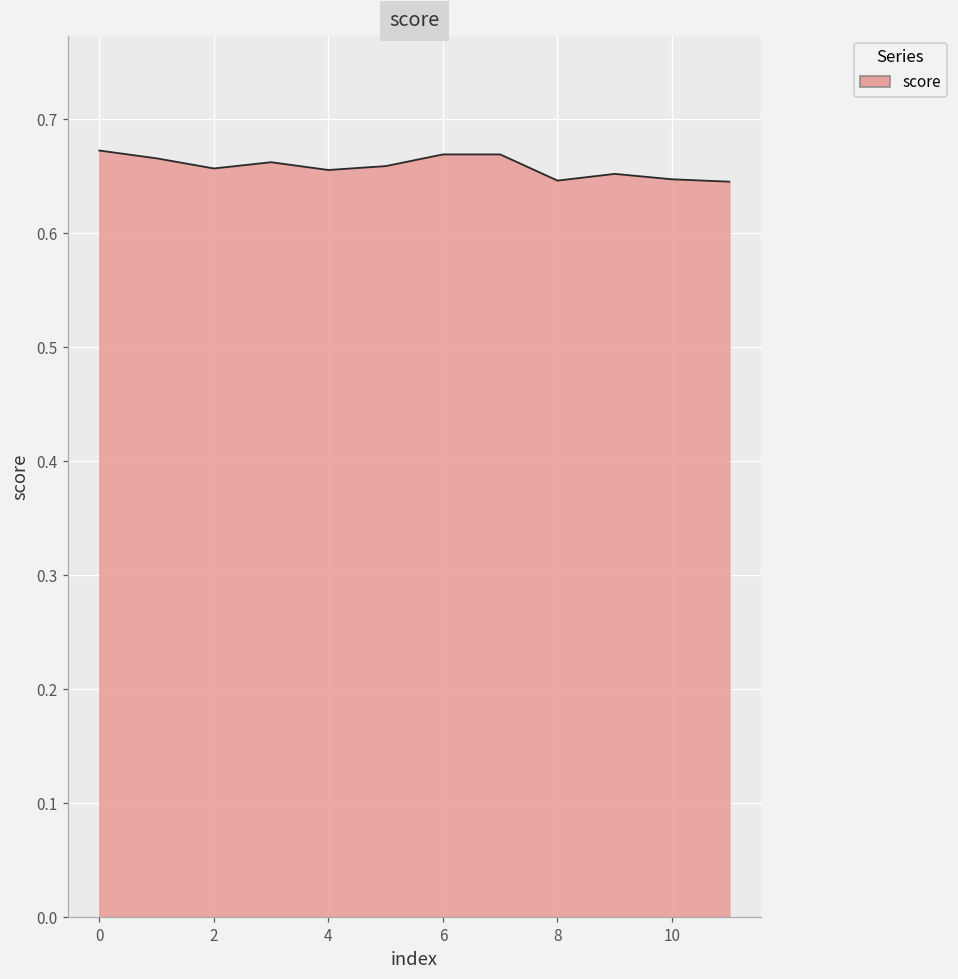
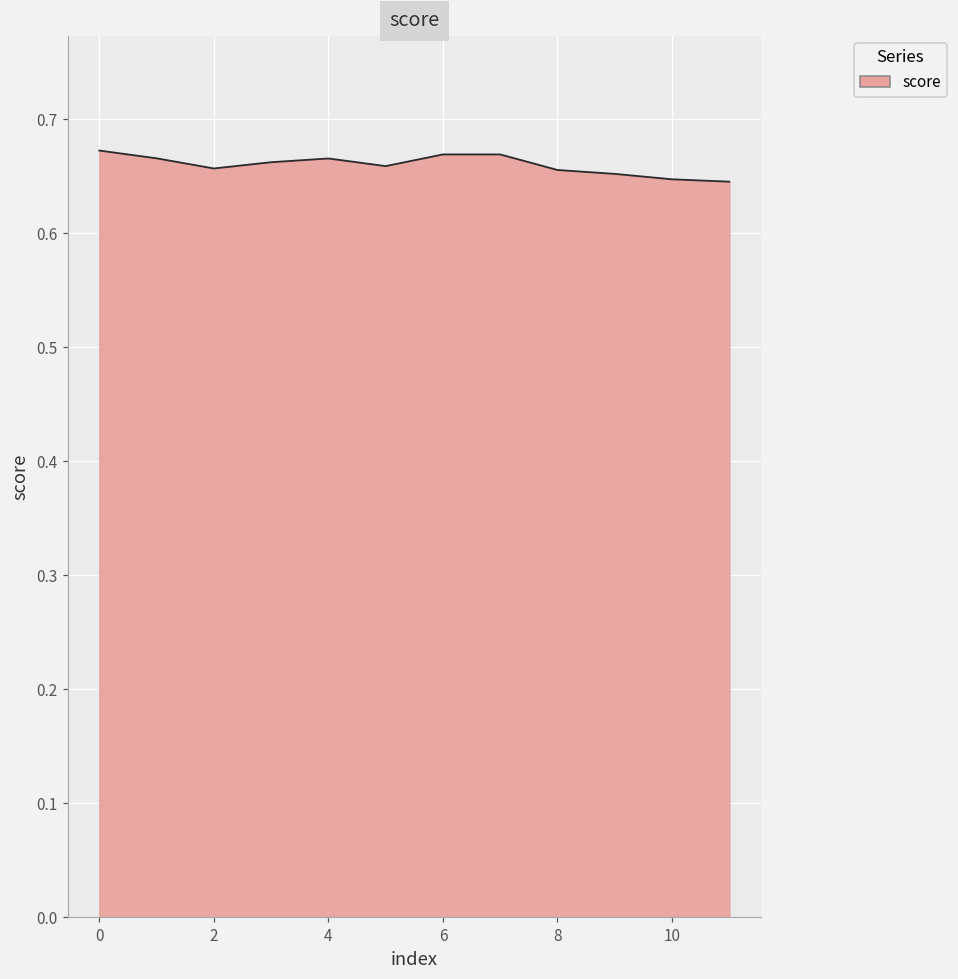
4: 0.655 -> 0.665
8: 0.646 -> 0.655
